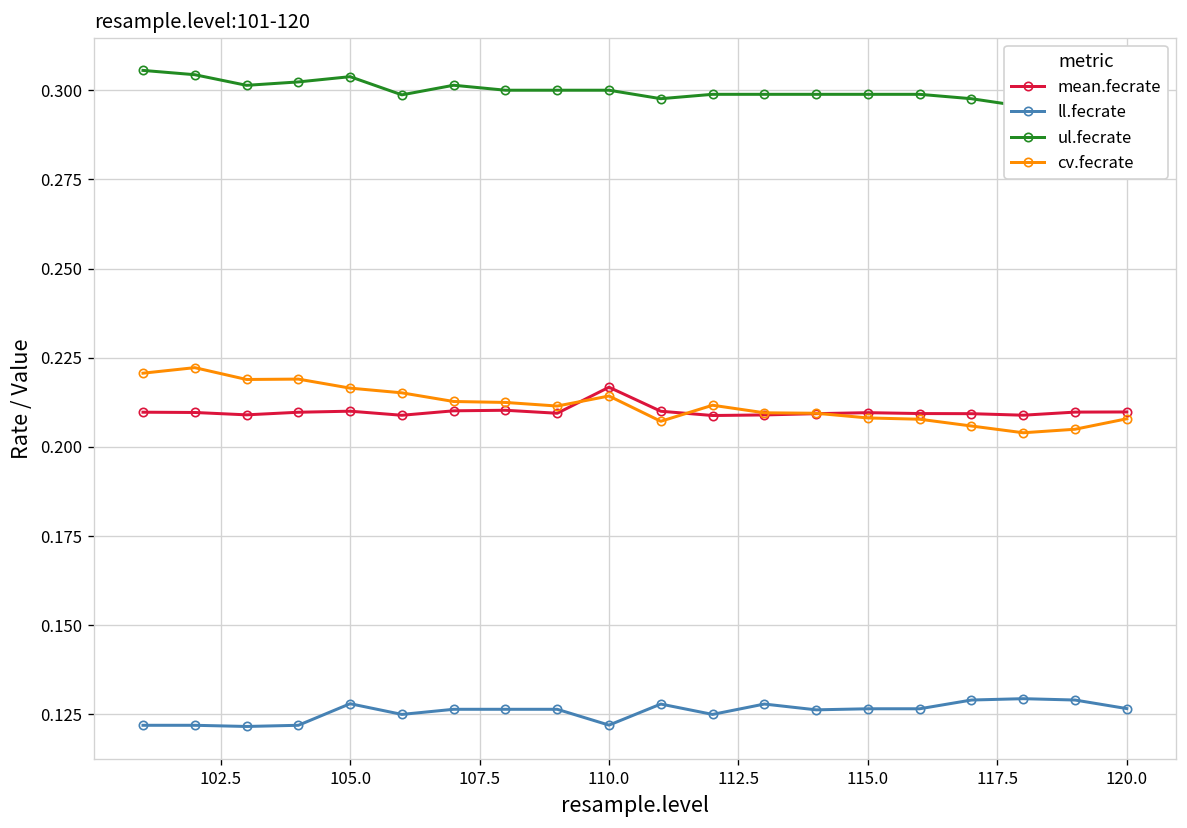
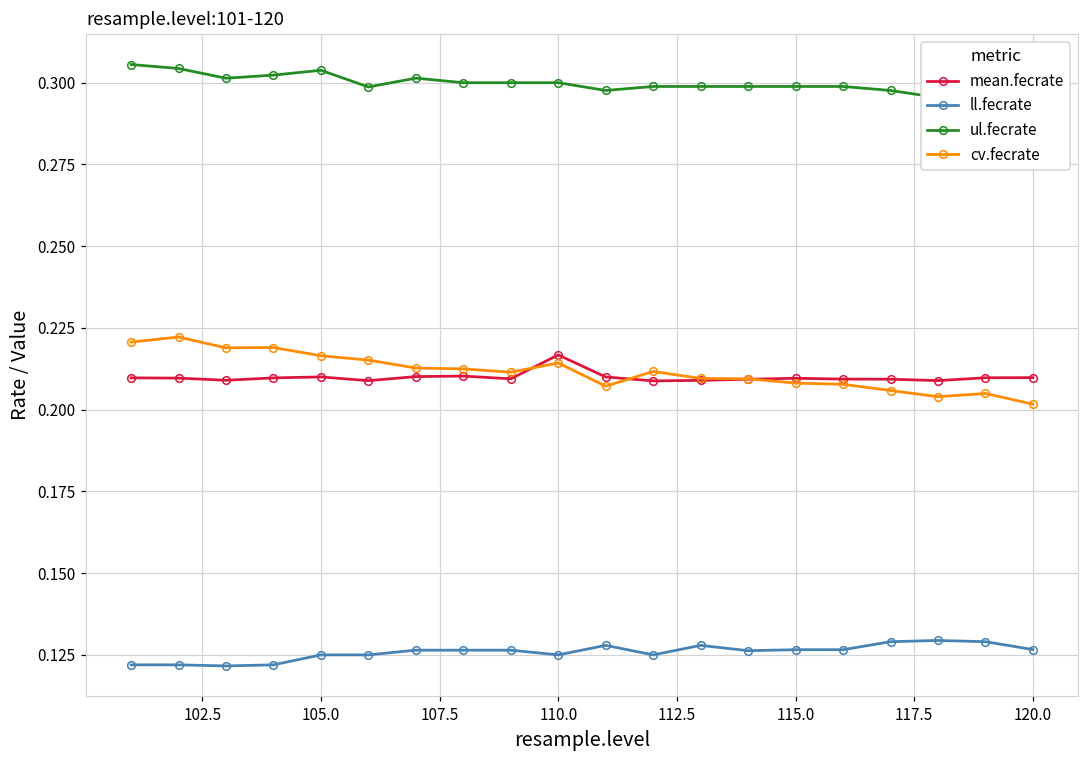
ll.fecrate, 105.0: 0.128 -> 0.125
ll.fecrate, 110.0: 0.122 -> 0.125
cv.fecrate, 120.0: 0.208 -> 0.202
